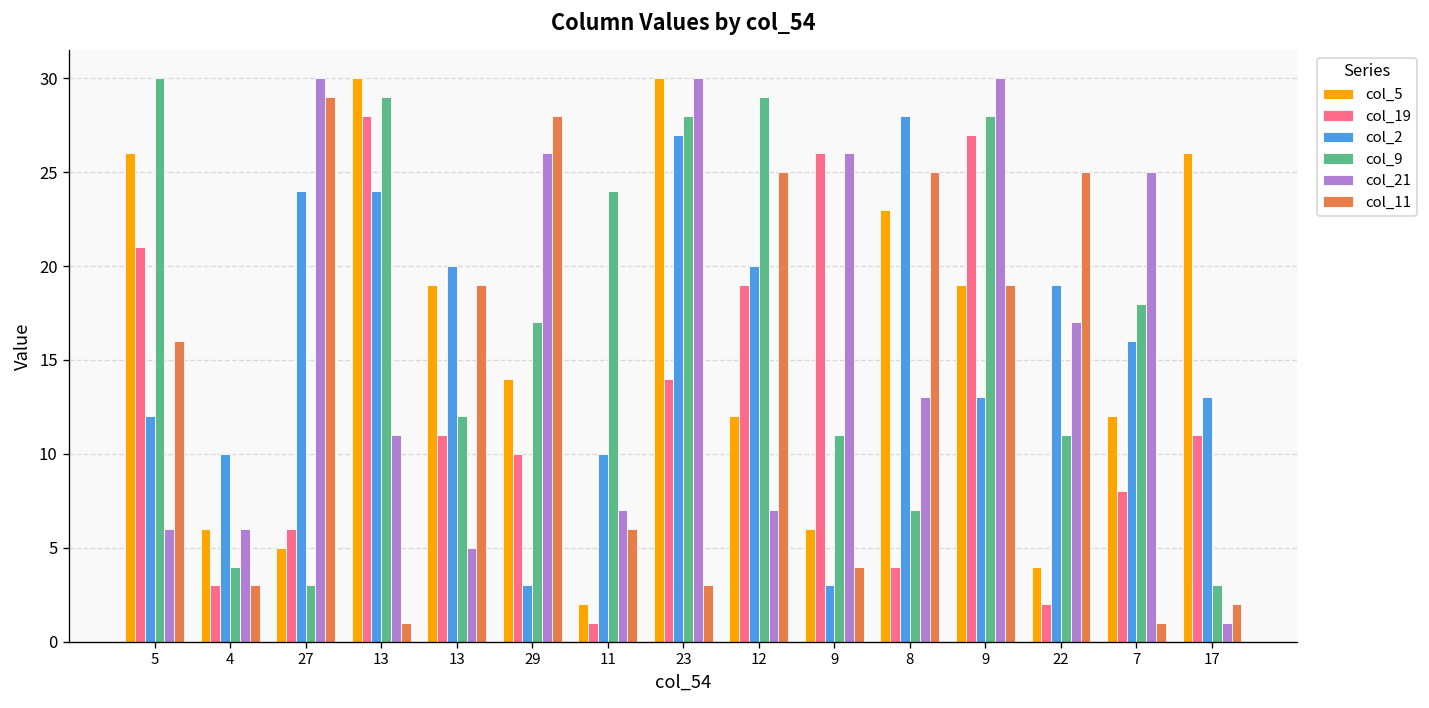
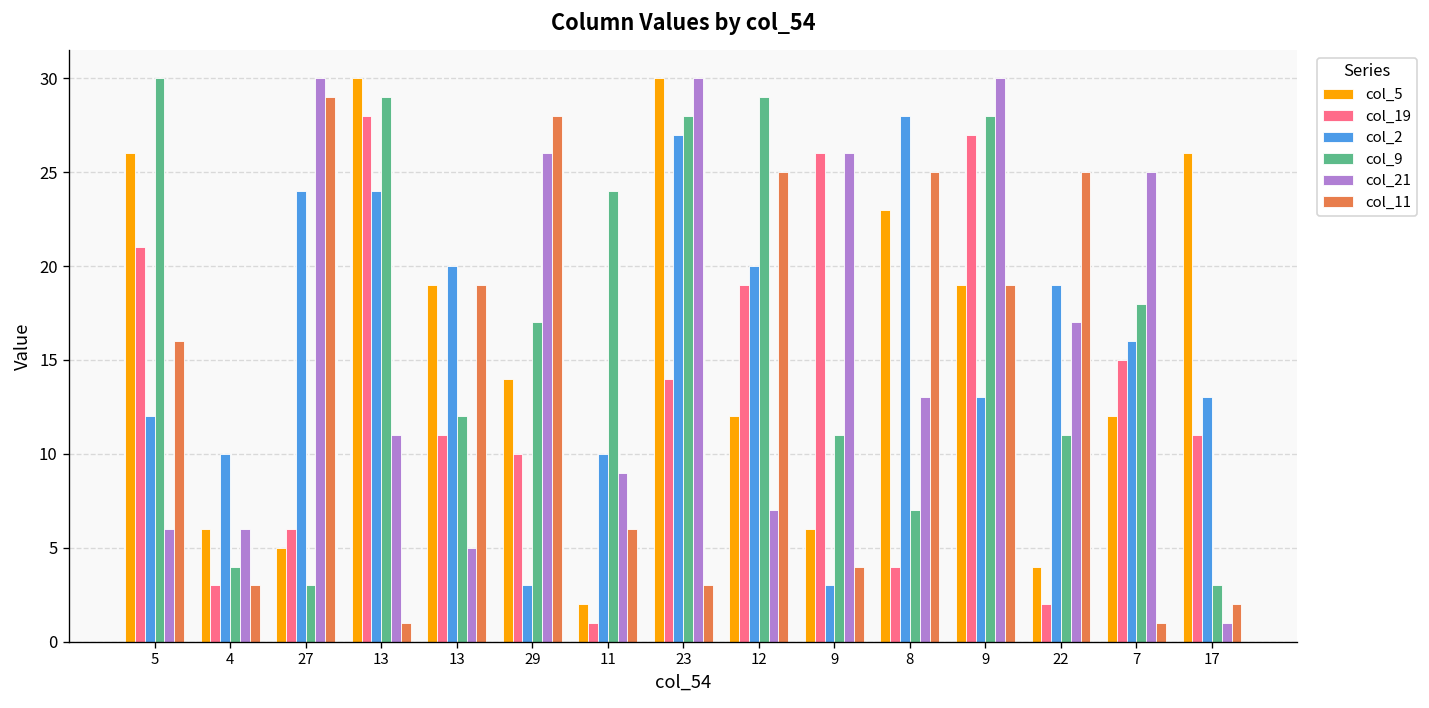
col_21, 11: 7 -> 9
col_19, 7: 8 -> 15
